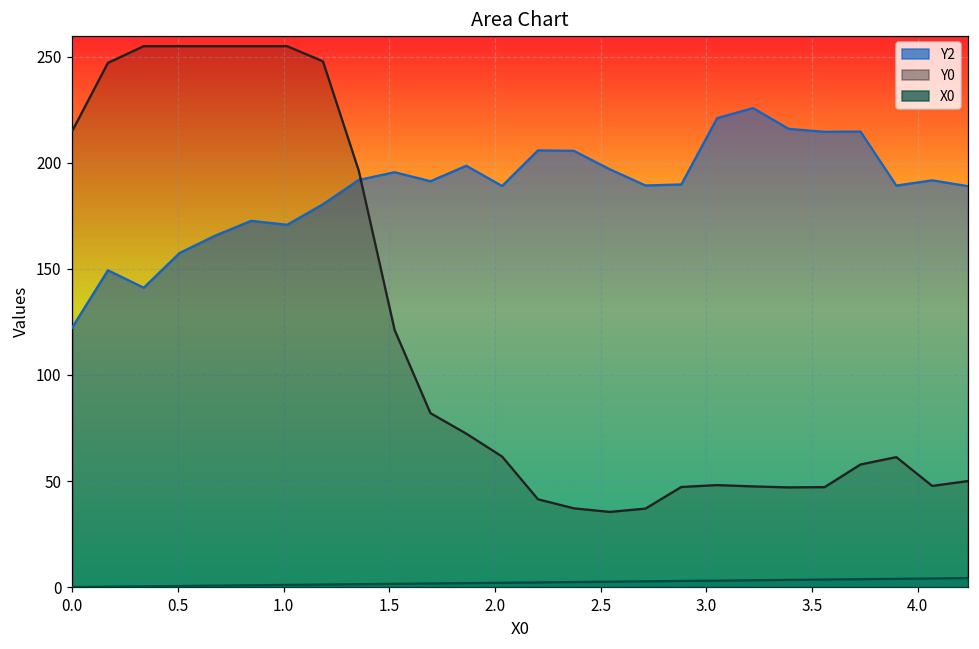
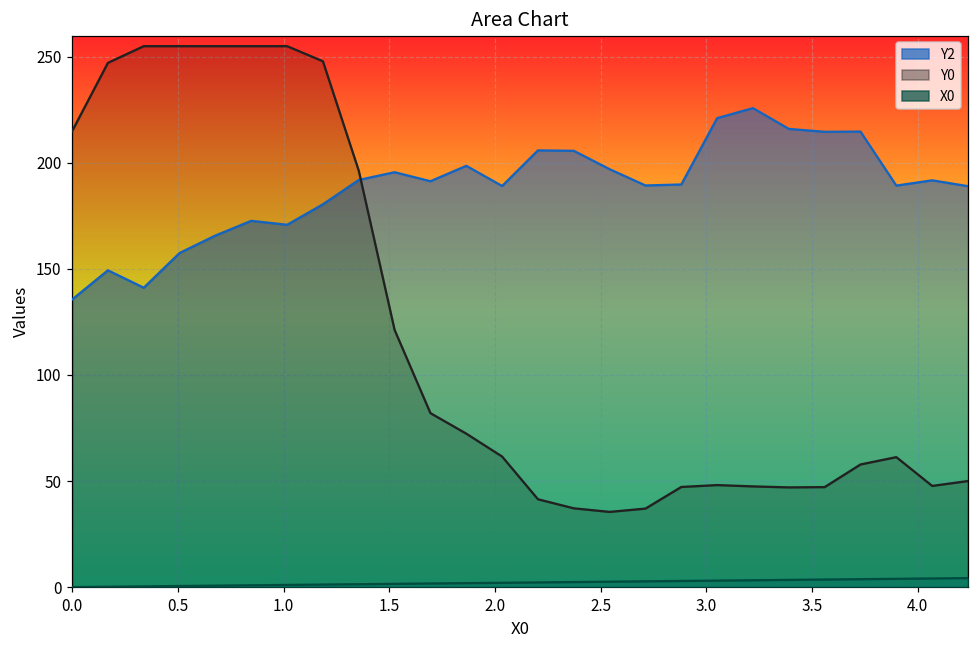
Y2, 0.0: 122 -> 136
